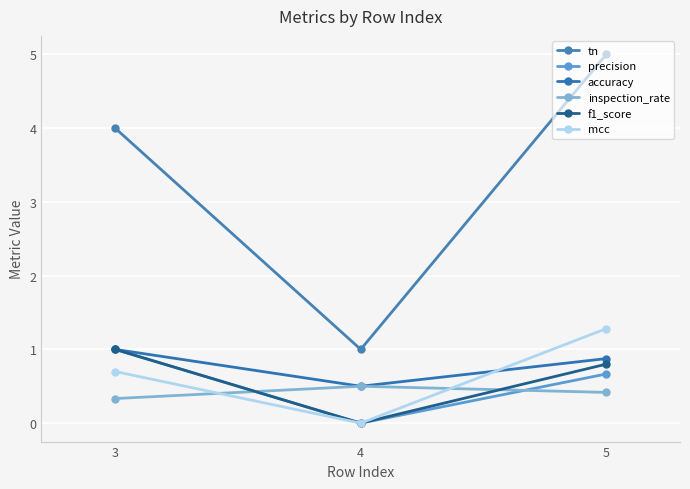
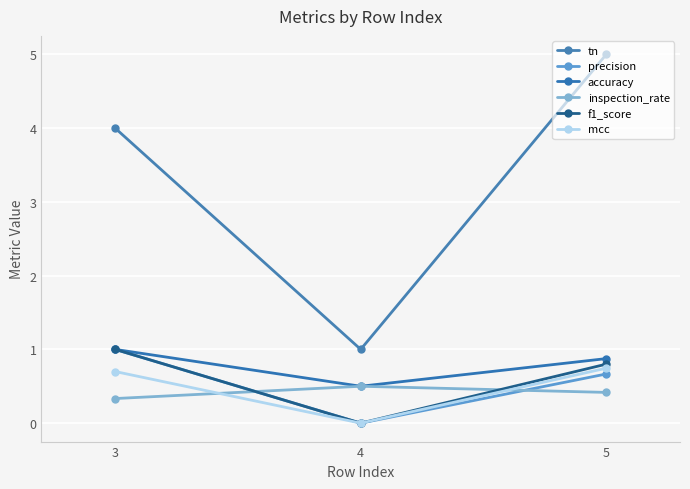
mcc, 5: 1.3 -> 0.7
